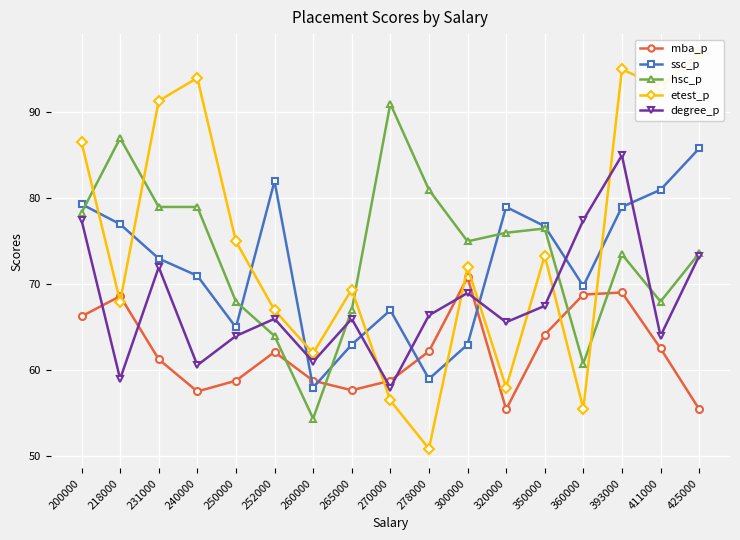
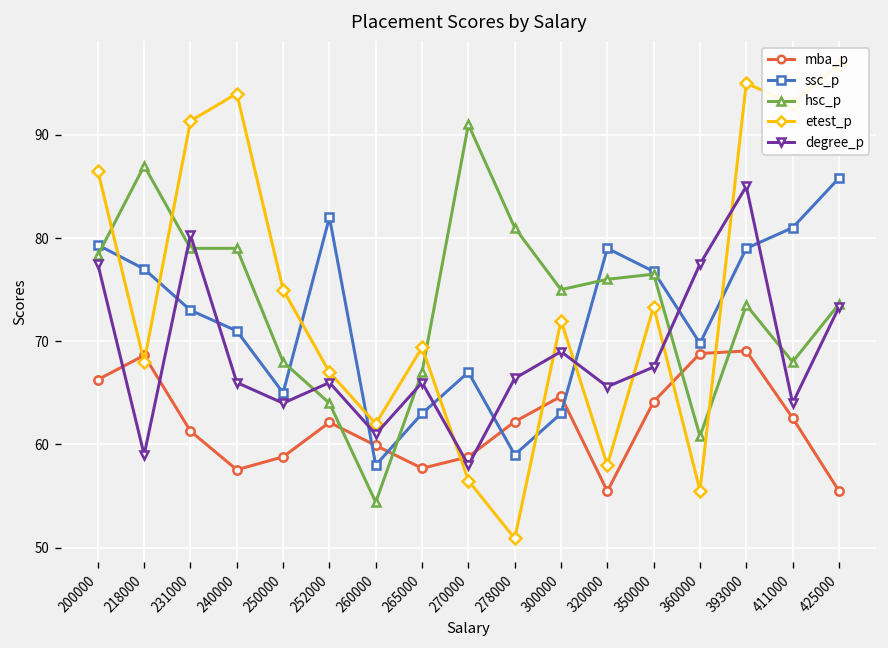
degree_p, 231000: 72 -> 80
degree_p, 240000: 61 -> 66
mba_p, 260000: 59 -> 60
mba_p, 300000: 71 -> 65
